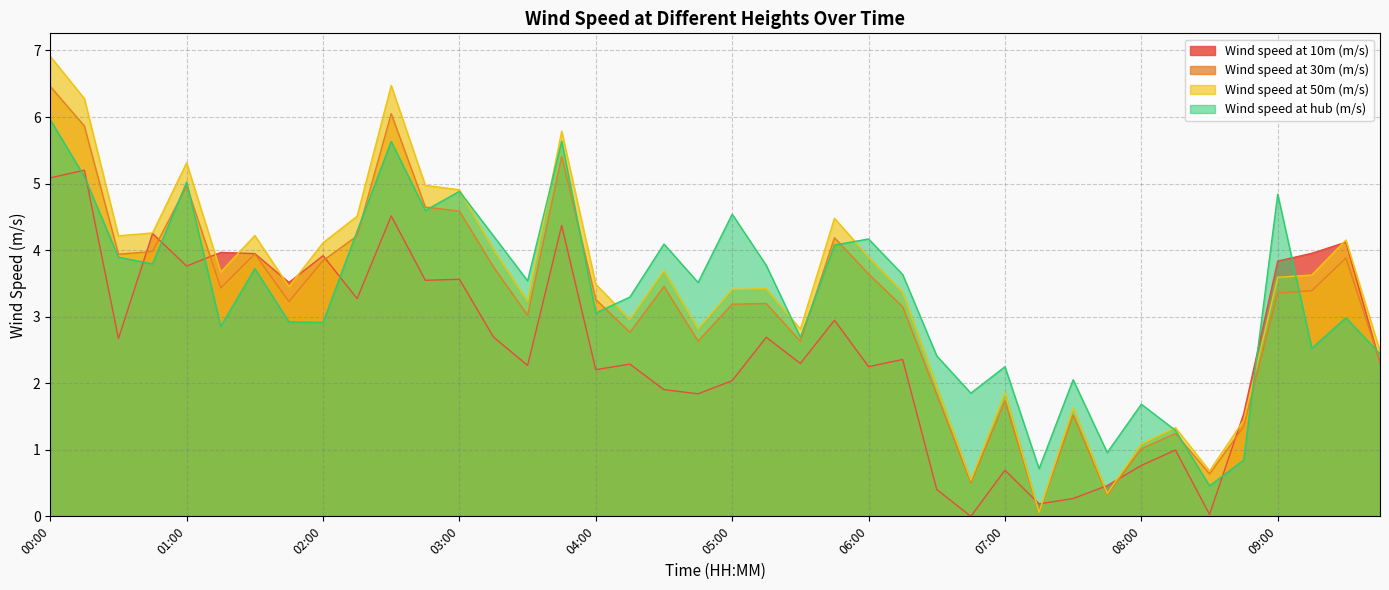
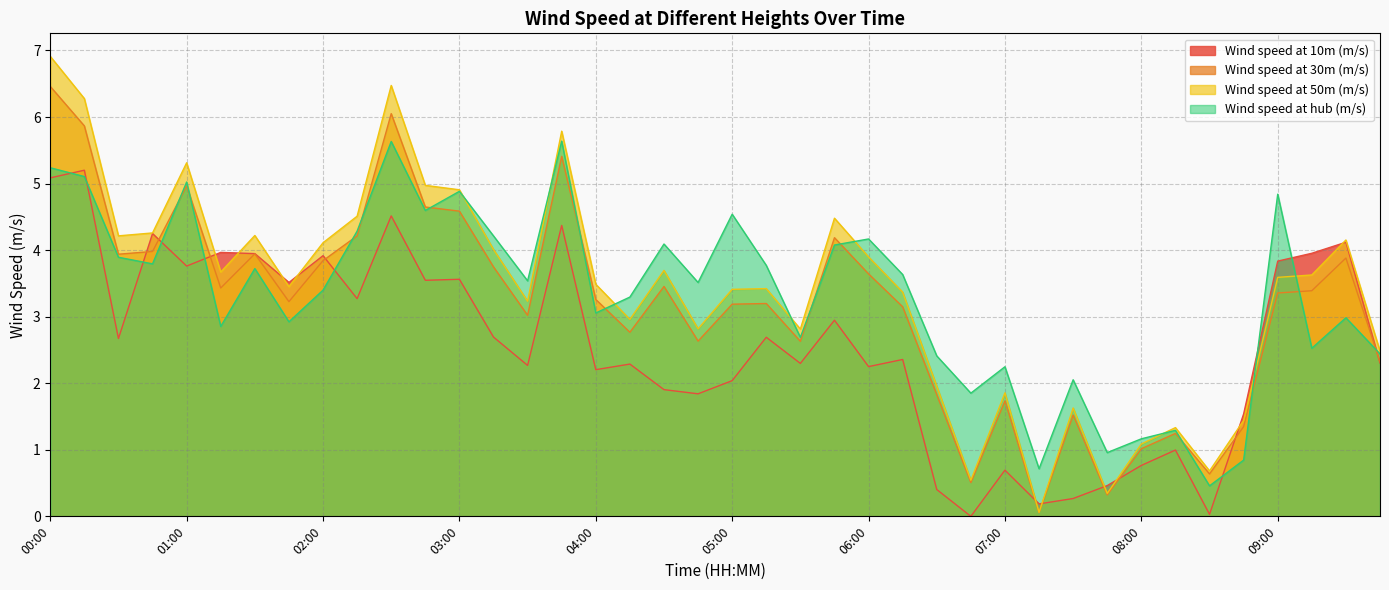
Wind speed at hub (m/s), 00:00: 6.0 -> 5.2
Wind speed at hub (m/s), 02:00: 2.9 -> 3.4
Wind speed at hub (m/s), 08:00: 1.7 -> 1.2
